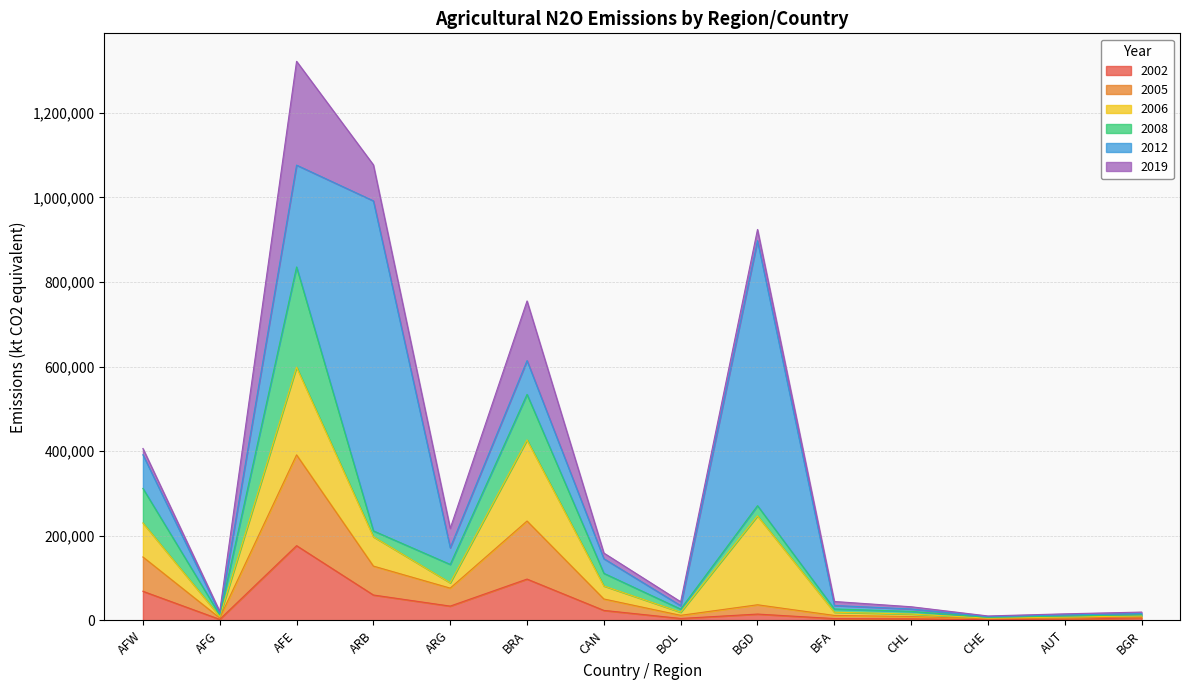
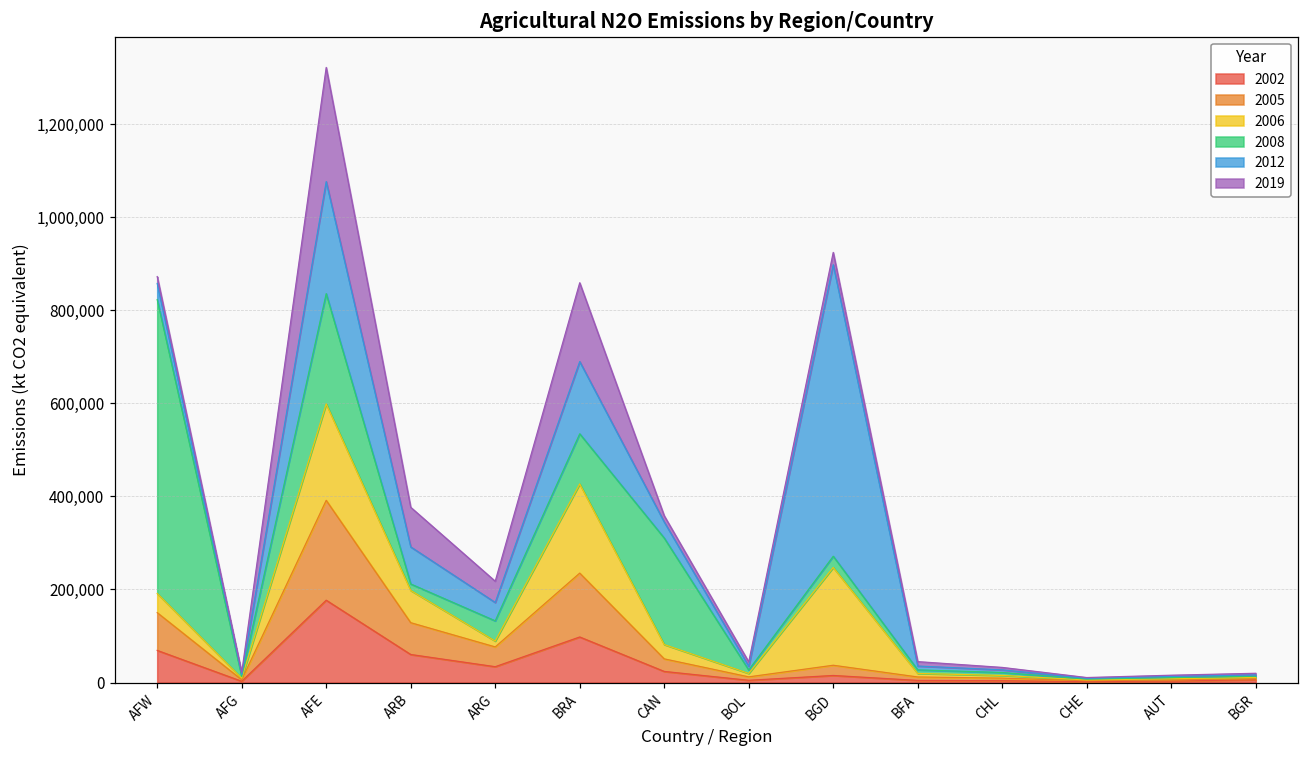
2006, AFW: 80,000 -> 40,000
2008, AFW: 80,000 -> 630,000
2012, AFW: 80,000 -> 30,000
2012, ARB: 780,000 -> 80,000
2012, BRA: 80,000 -> 160,000
2019, BRA: 140,000 -> 170,000
2008, CAN: 30,000 -> 230,000
